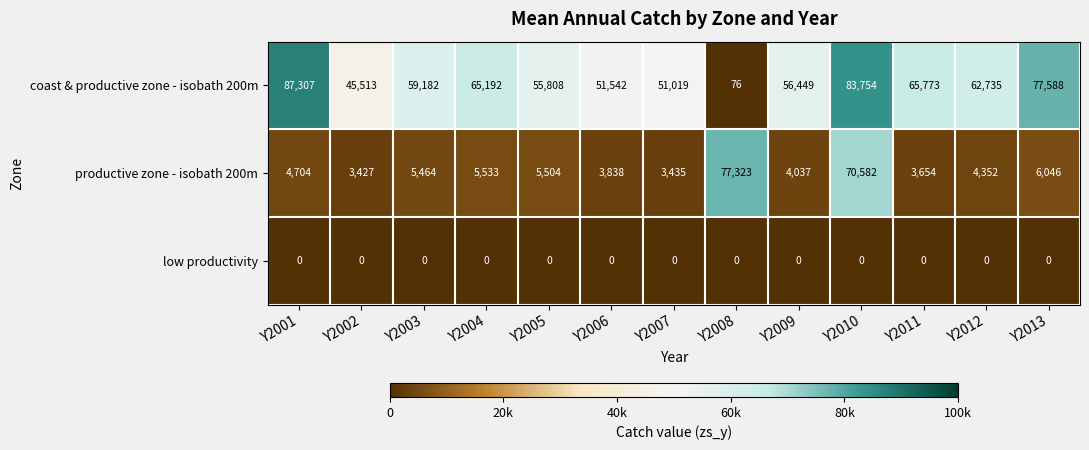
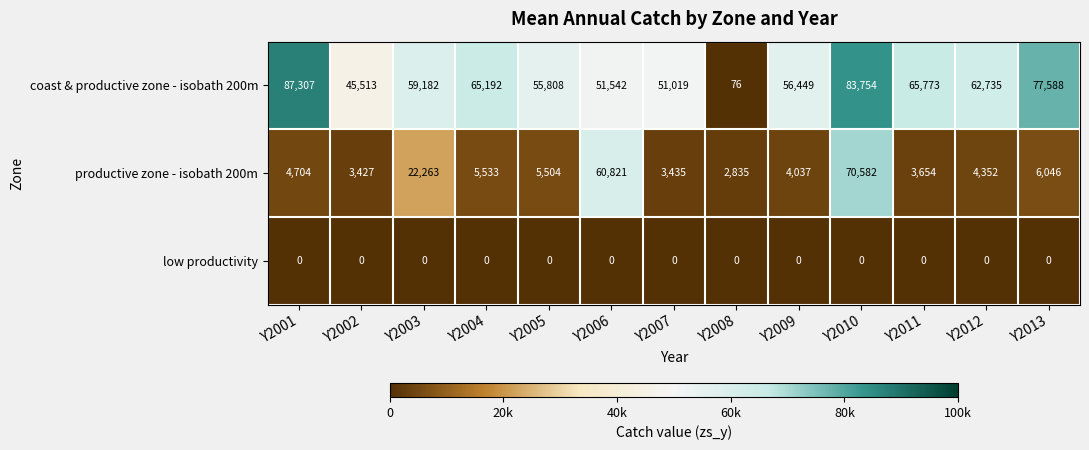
productive zone - isobath 200m, Y2003: 5,464 -> 22,263
productive zone - isobath 200m, Y2006: 3,838 -> 60,821
productive zone - isobath 200m, Y2008: 77,323 -> 2,835
